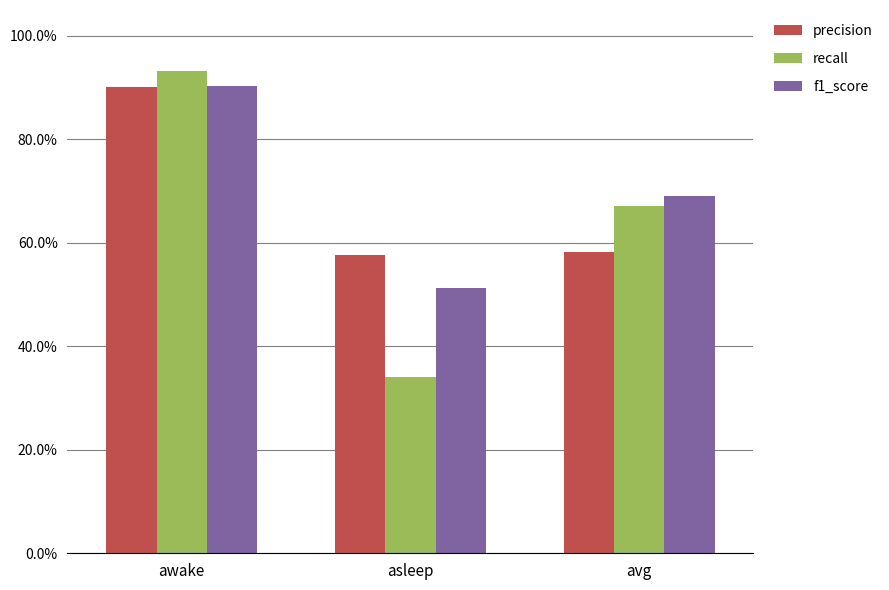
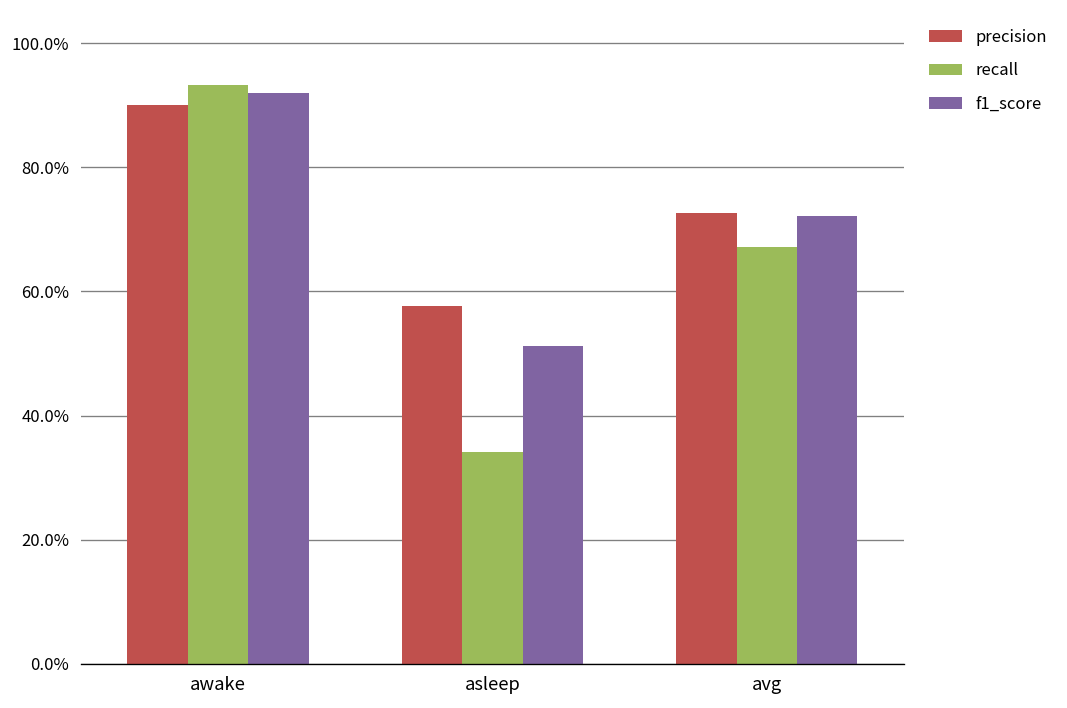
f1_score, awake: 90% -> 92%
precision, avg: 58% -> 73%
f1_score, avg: 69% -> 72%
